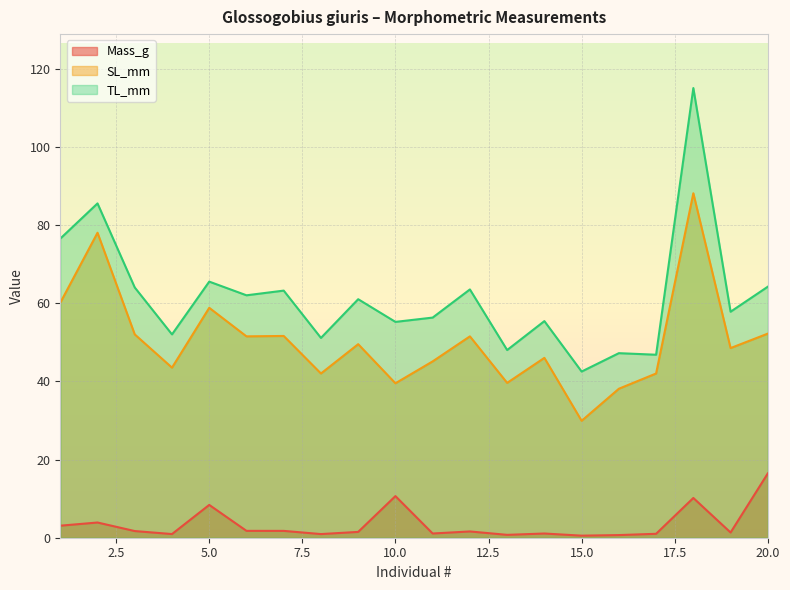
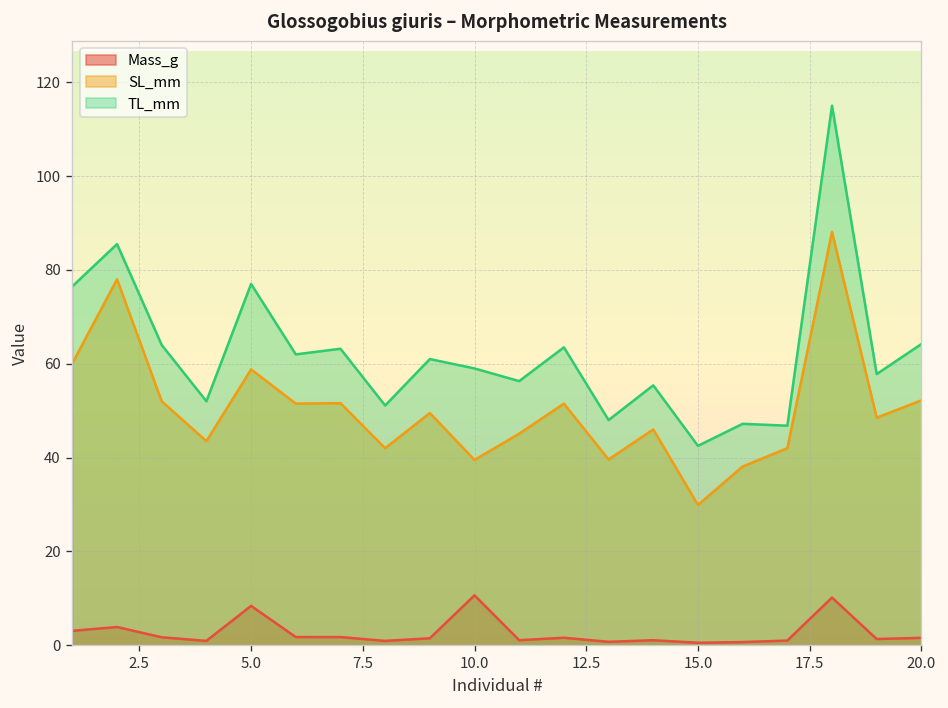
TL_mm, 5.0: 66 -> 77
TL_mm, 10.0: 55 -> 59
Mass_g, 20.0: 16 -> 2
